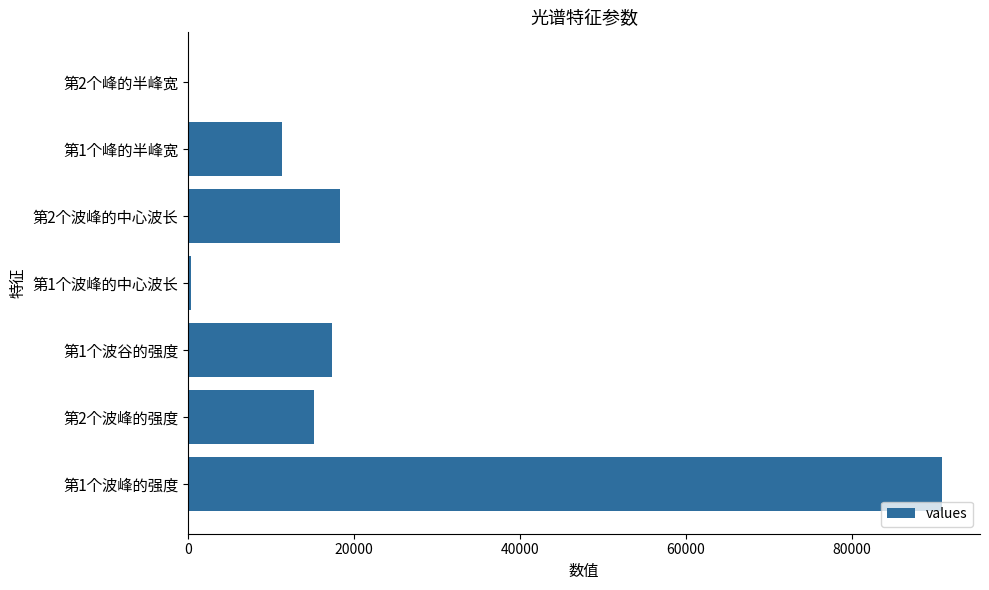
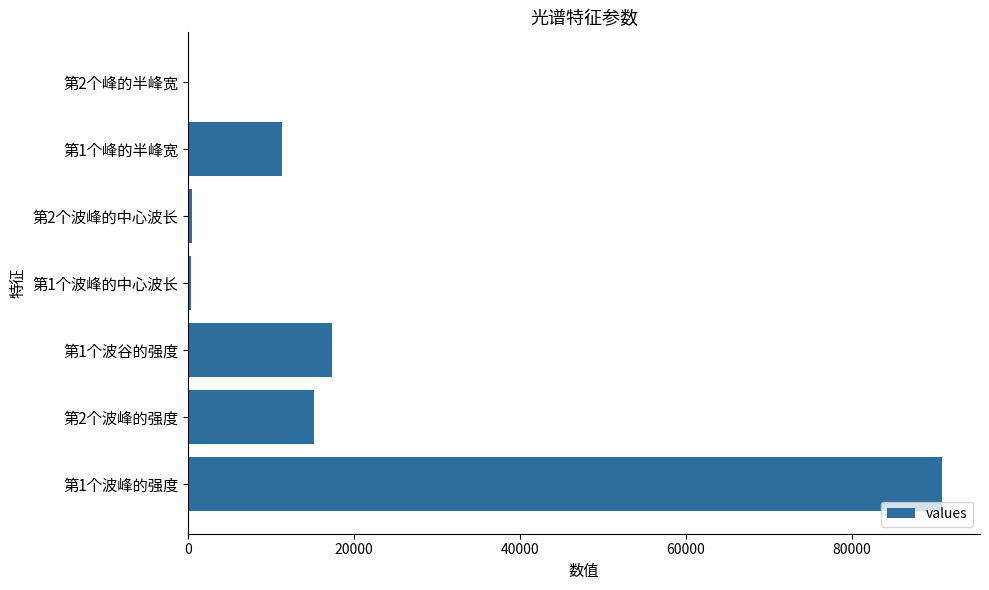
第2个波峰的中心波长: 18000 -> 0
